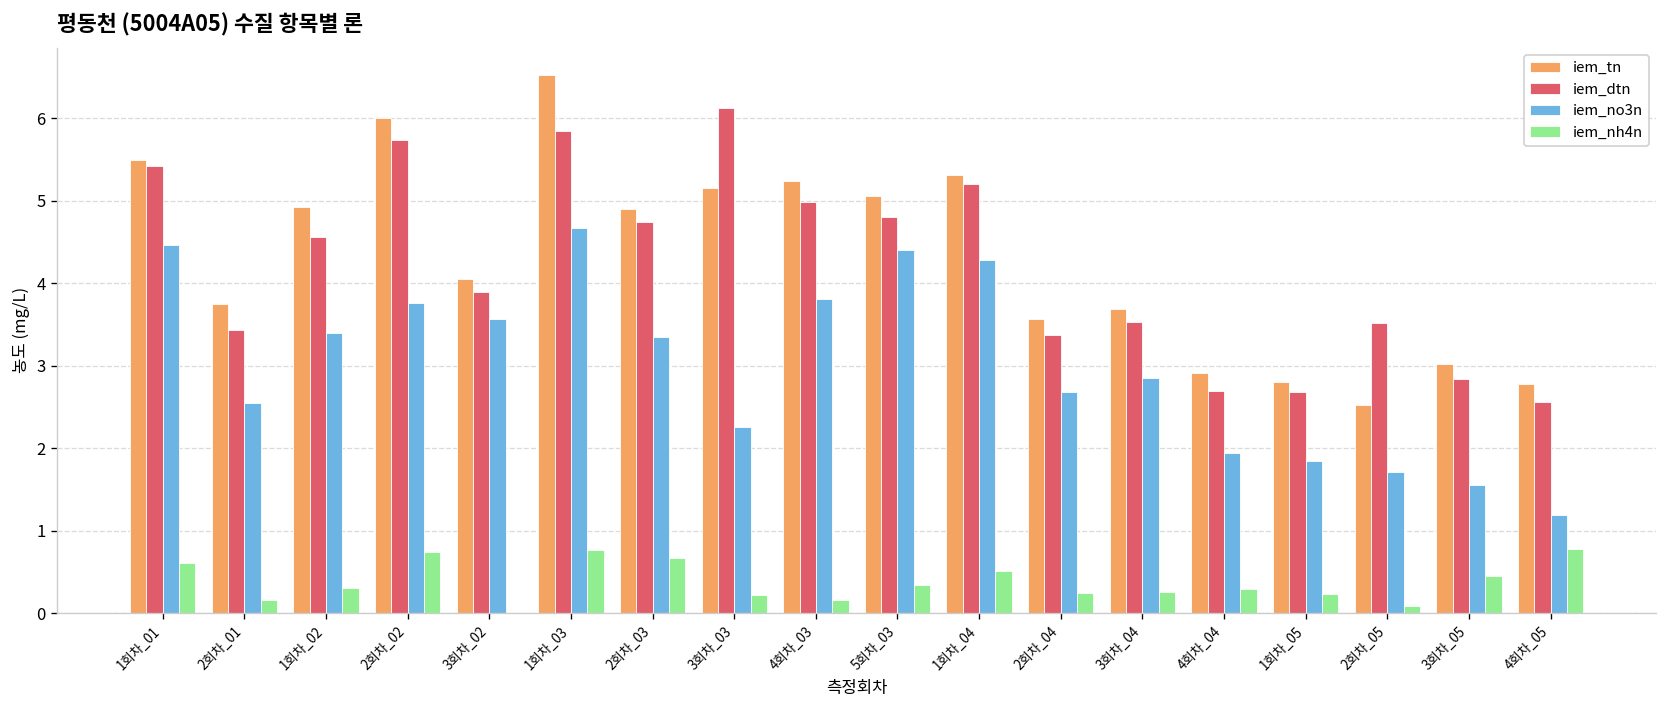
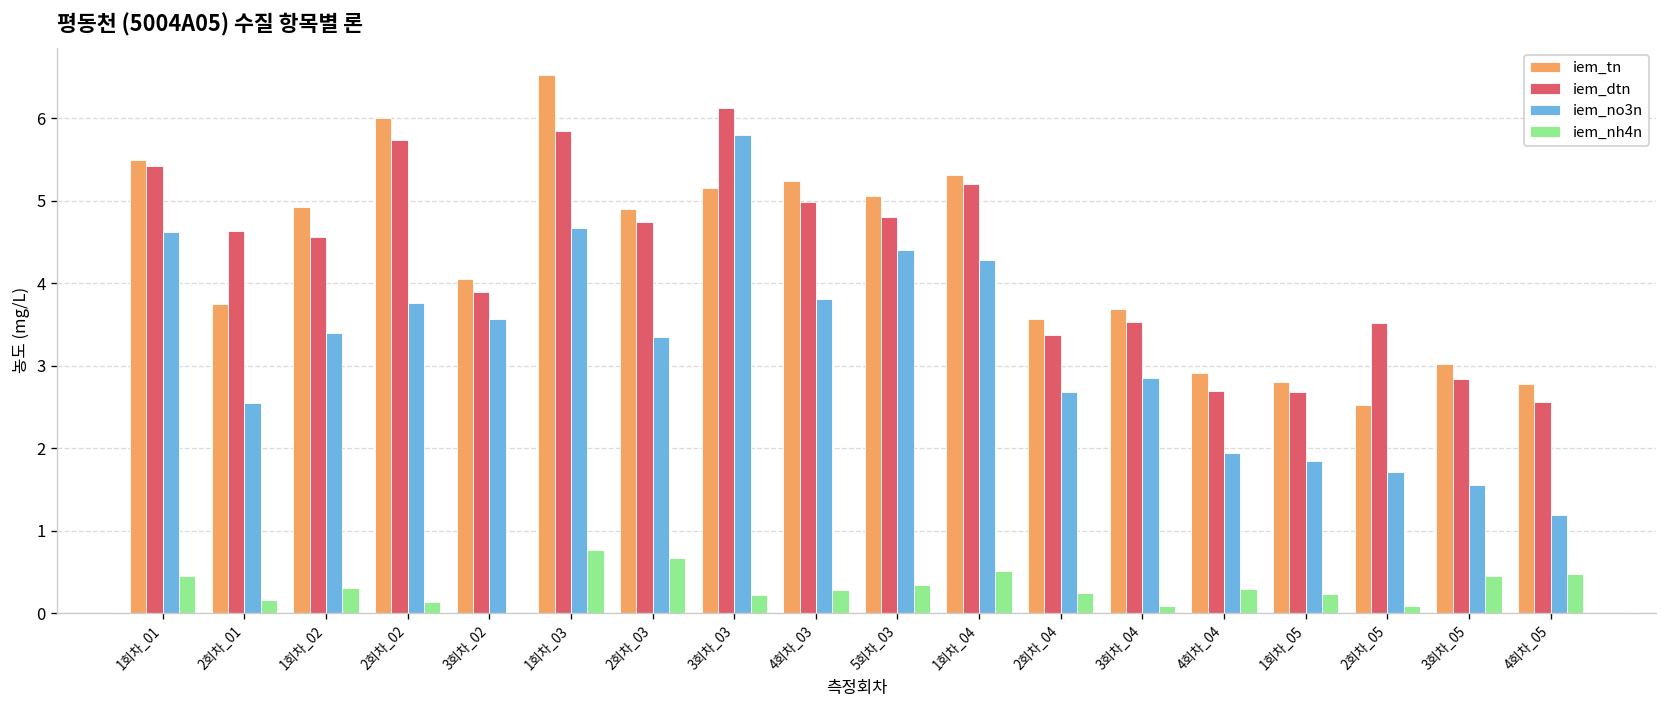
iem_no3n, 1회차_01: 4.5 -> 4.6
iem_nh4n, 1회차_01: 0.6 -> 0.4
iem_dtn, 2회차_01: 3.4 -> 4.6
iem_nh4n, 2회차_02: 0.7 -> 0.1
iem_no3n, 3회차_03: 2.3 -> 5.8
iem_nh4n, 4회차_03: 0.2 -> 0.3
iem_nh4n, 3회차_04: 0.3 -> 0.1
iem_nh4n, 4회차_05: 0.8 -> 0.5
